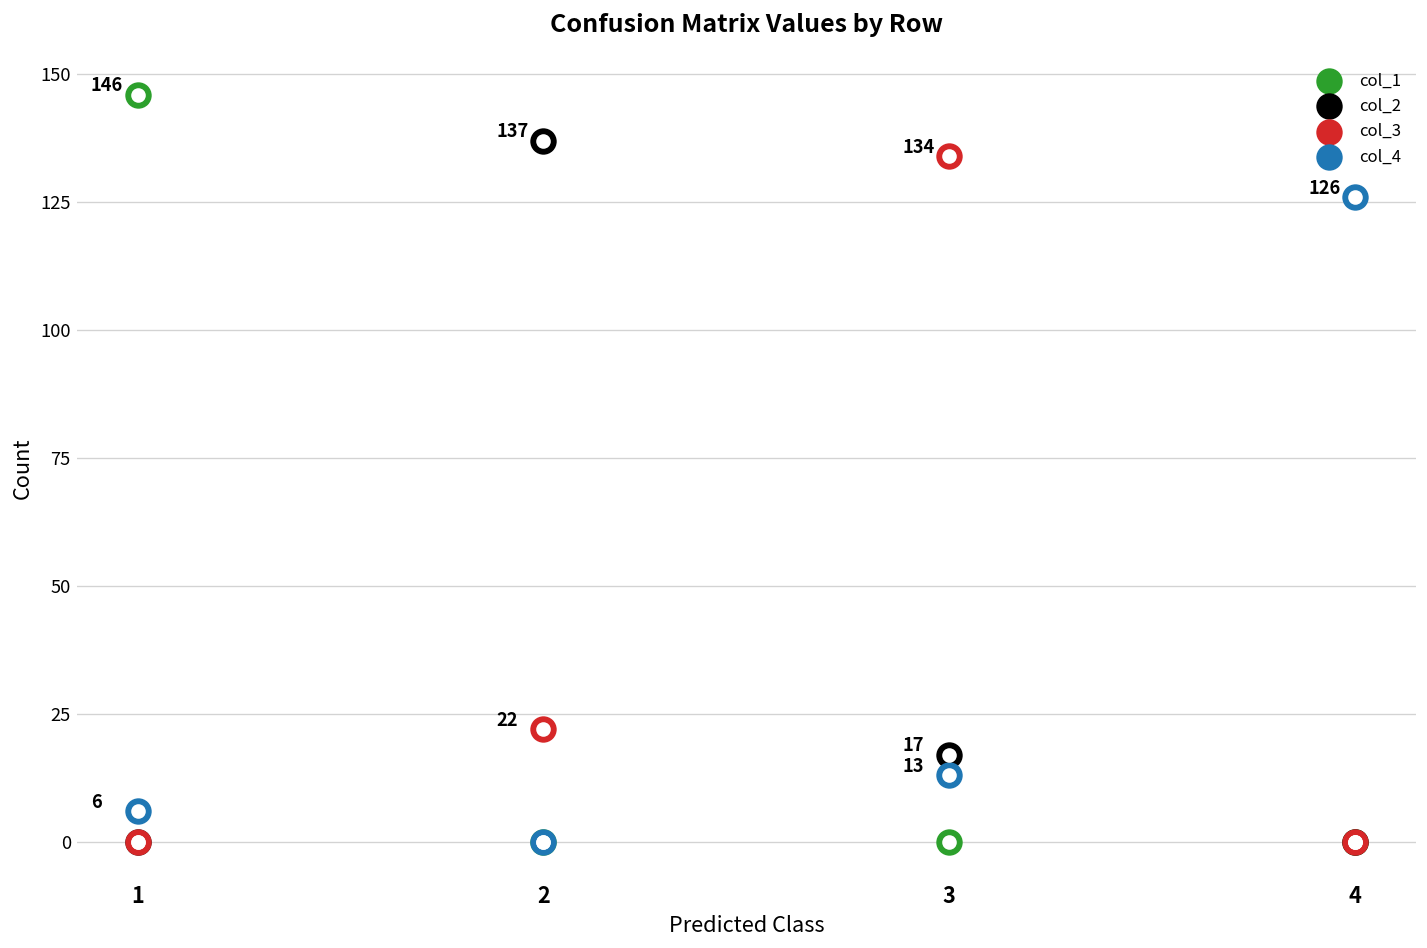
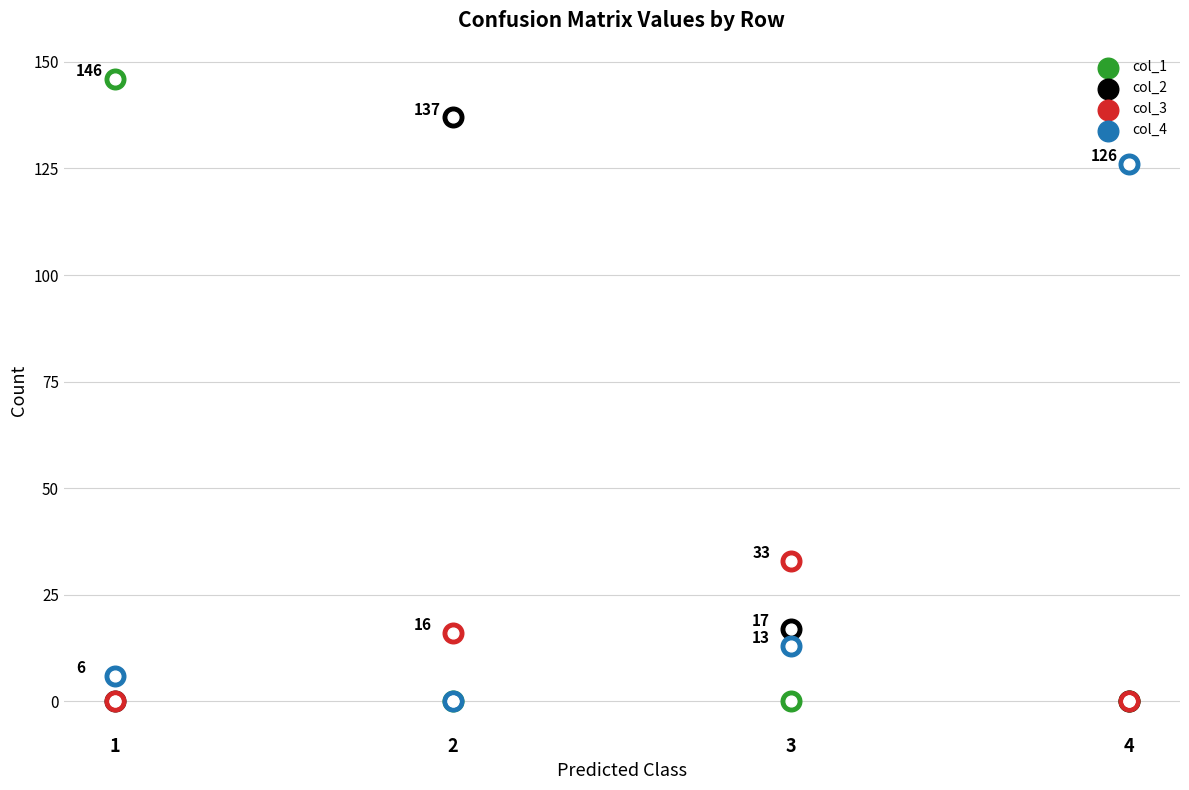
col_3, 2: 22 -> 16
col_3, 3: 134 -> 33
